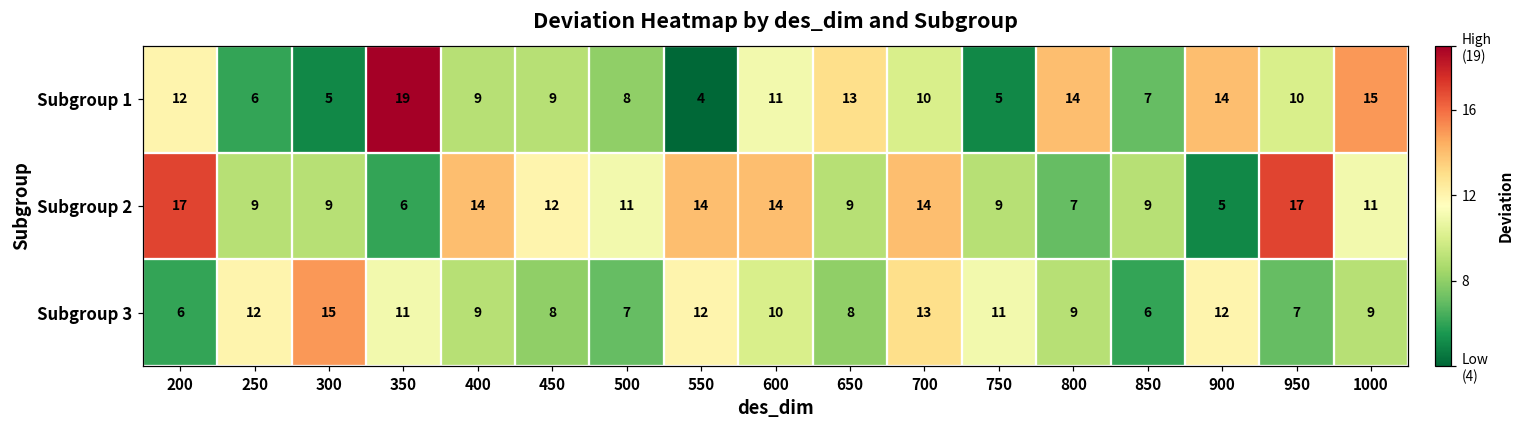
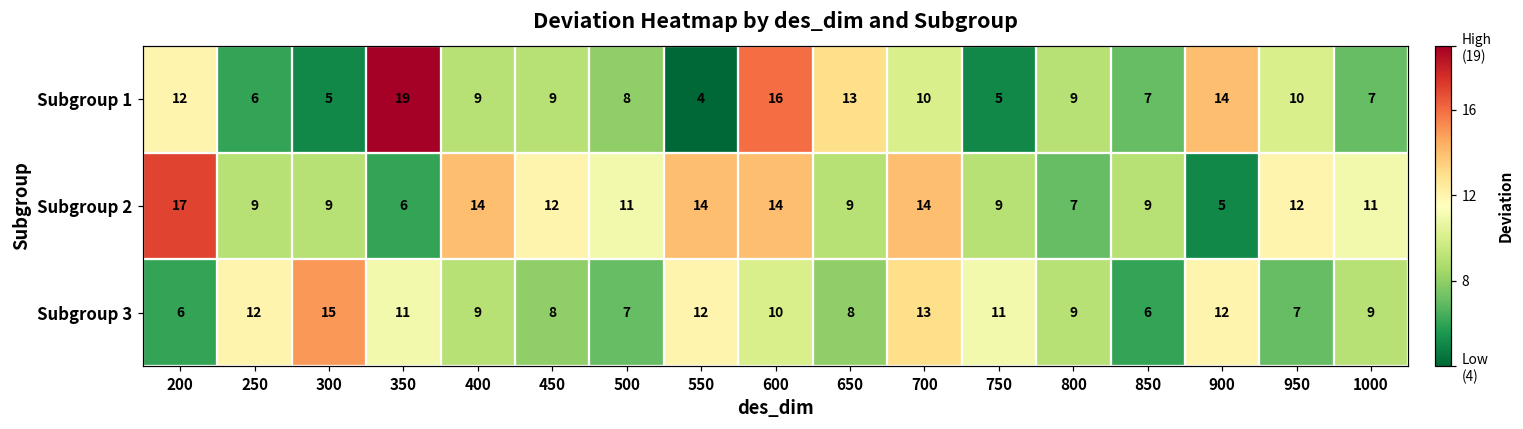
Subgroup 1, 600: 11 -> 16
Subgroup 1, 800: 14 -> 9
Subgroup 1, 1000: 15 -> 7
Subgroup 2, 950: 17 -> 12
